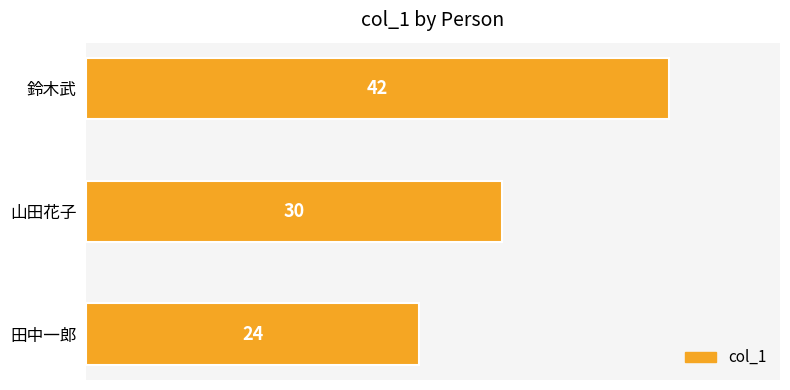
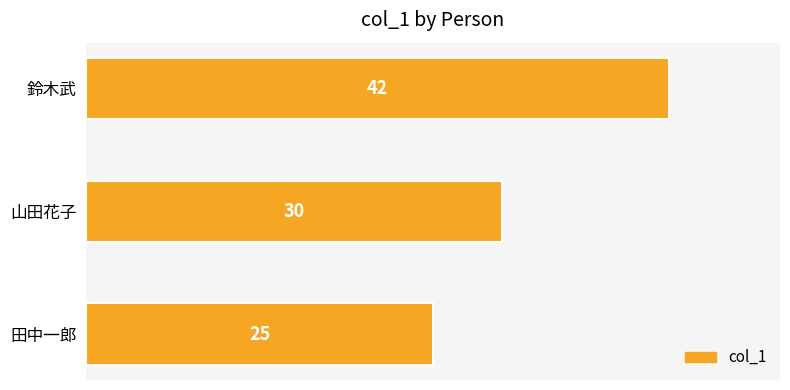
田中一郎: 24 -> 25
